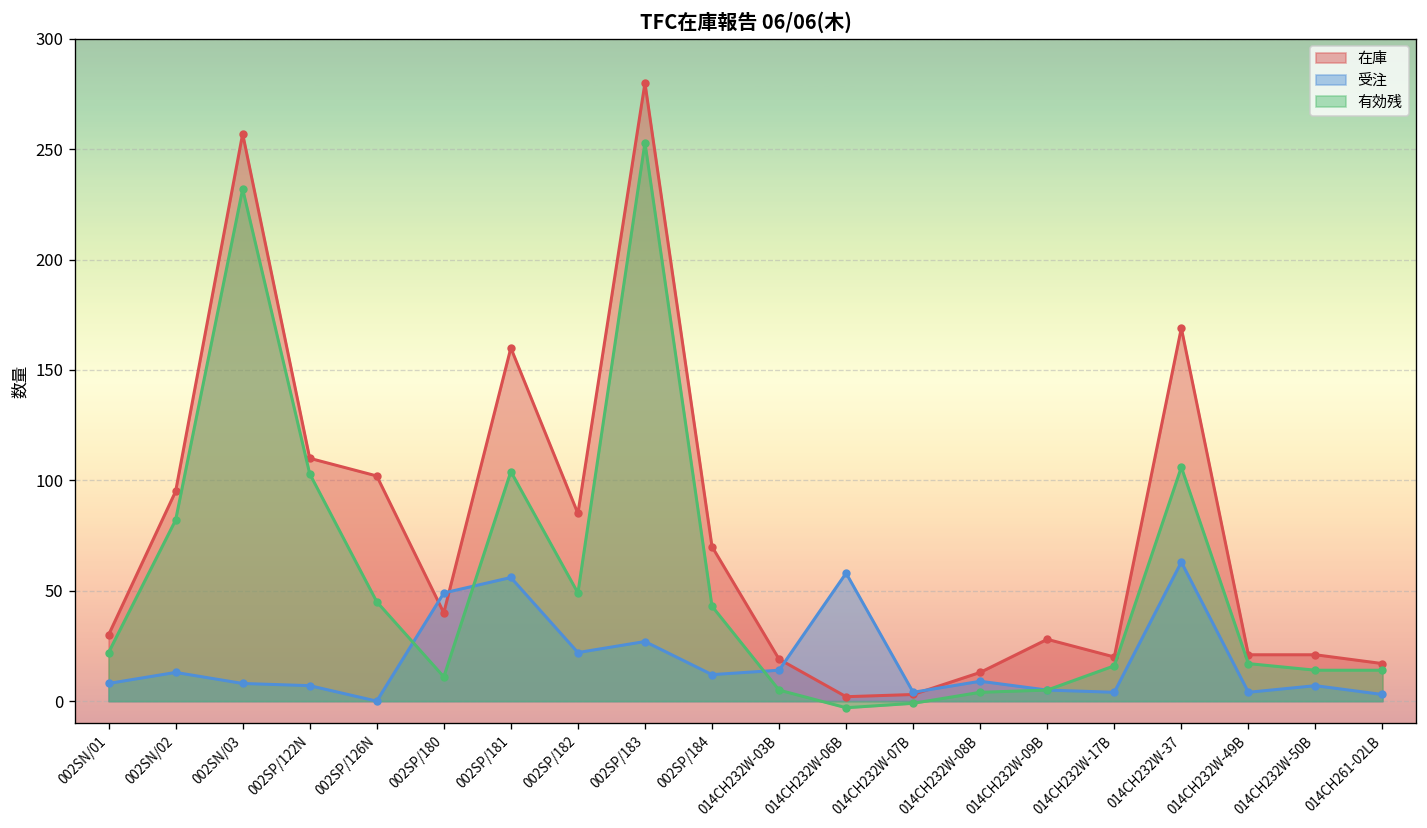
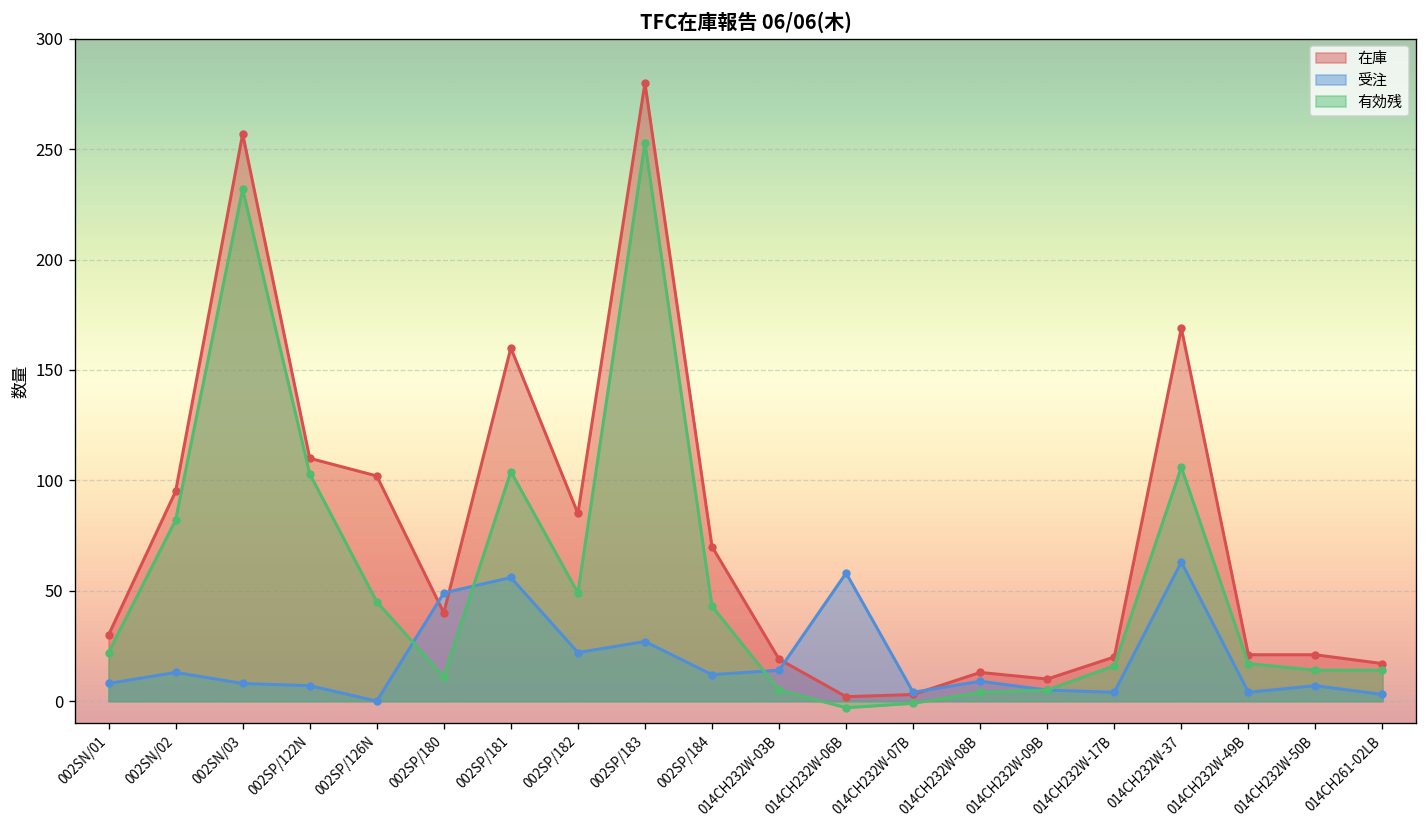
在庫, 014CH232W-09B: 28 -> 10
